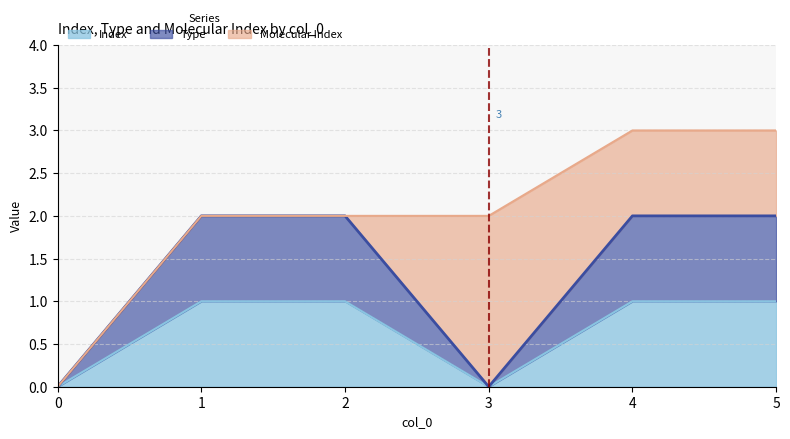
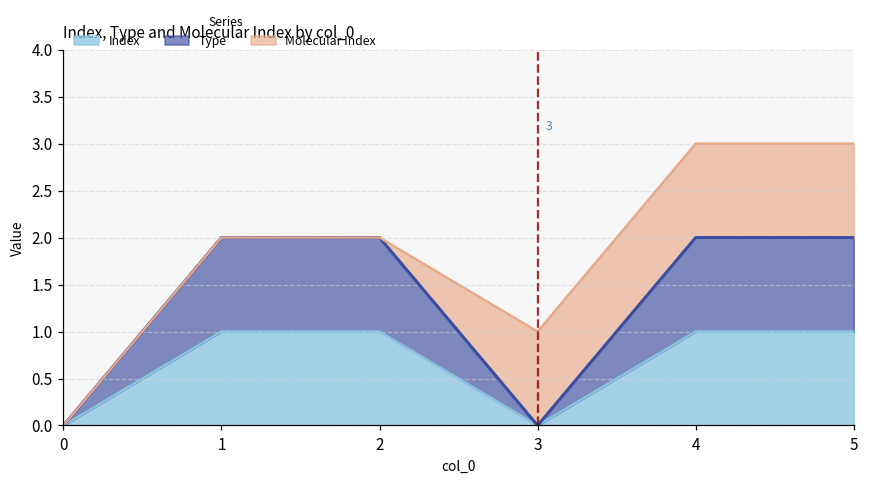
Molecular Index, 3: 2 -> 1
